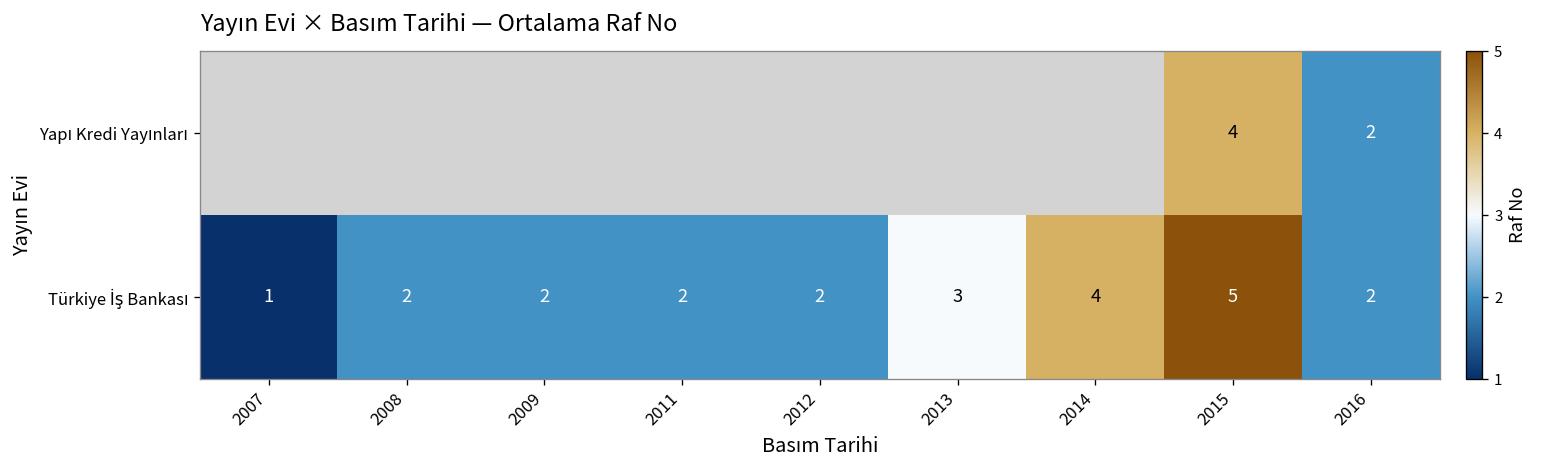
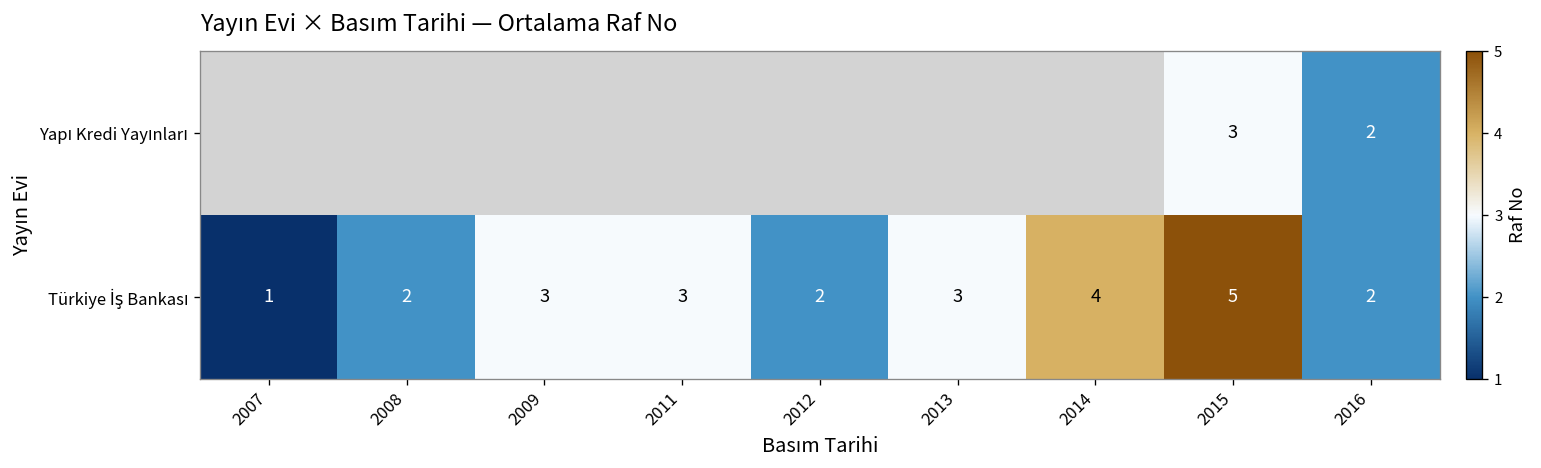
Yapı Kredi Yayınları, 2015: 4 -> 3
Türkiye İş Bankası, 2009: 2 -> 3
Türkiye İş Bankası, 2011: 2 -> 3
